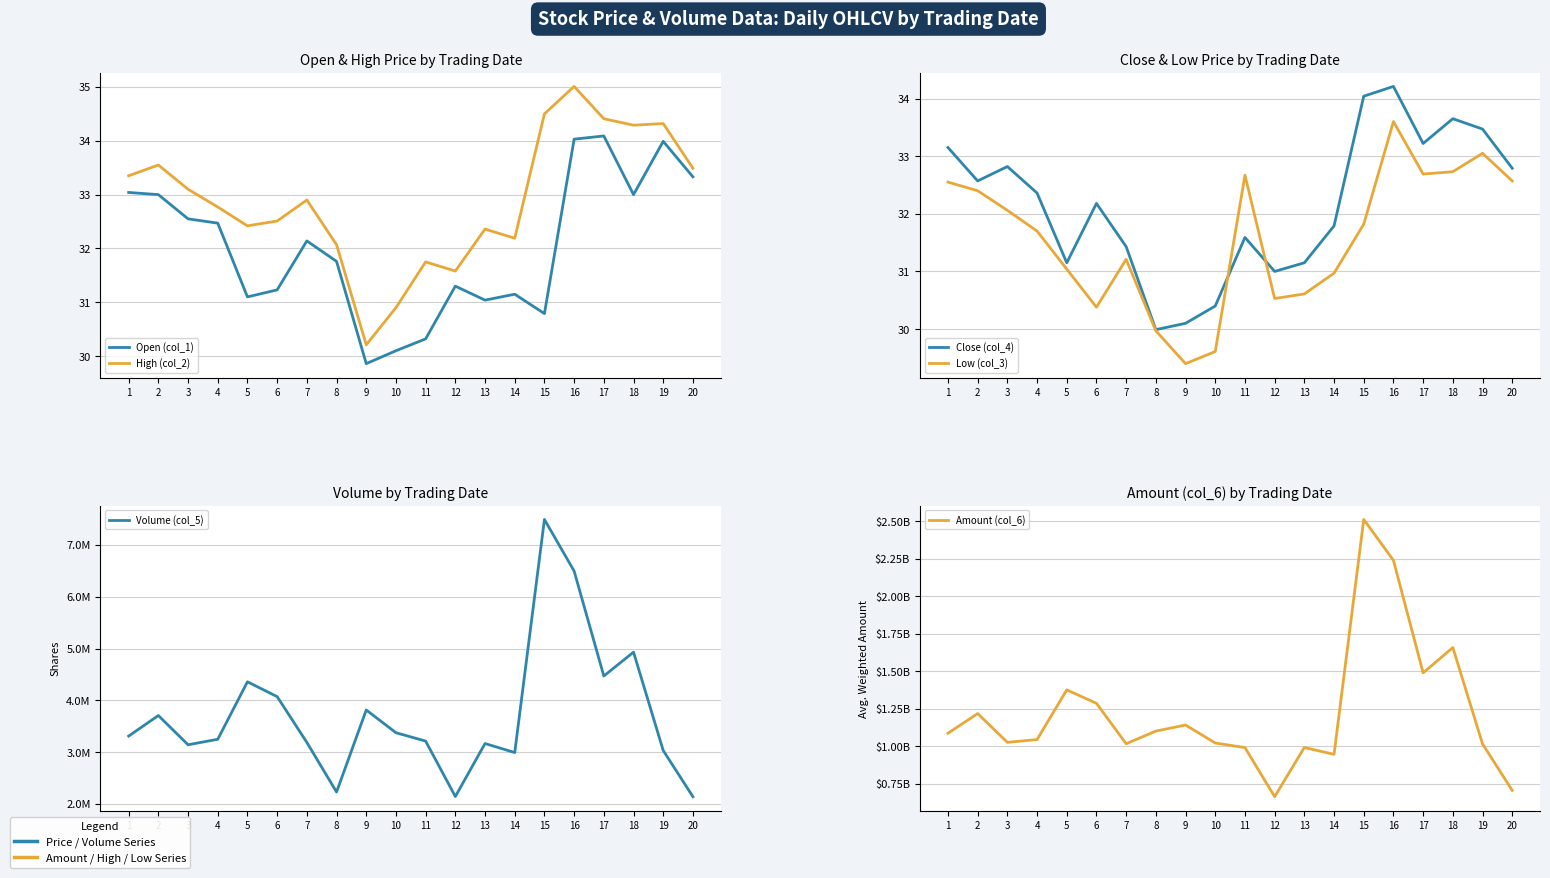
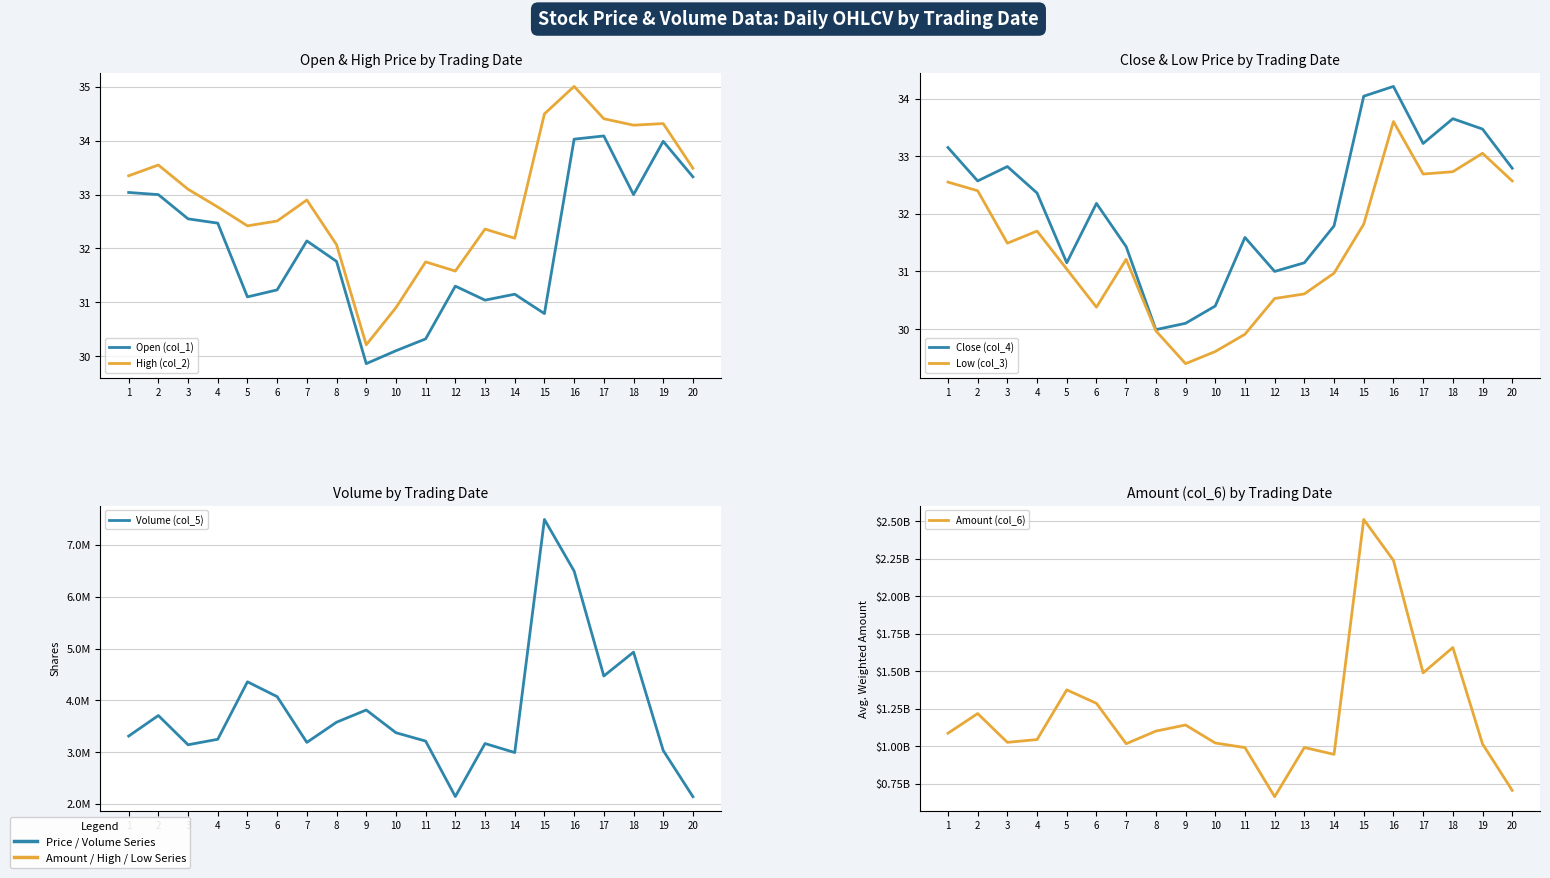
Close & Low Price by Trading Date, Low (col_3), 3: 32.1 -> 31.5
Close & Low Price by Trading Date, Low (col_3), 11: 32.7 -> 29.9
Volume by Trading Date, 8: 2200000 -> 3600000
